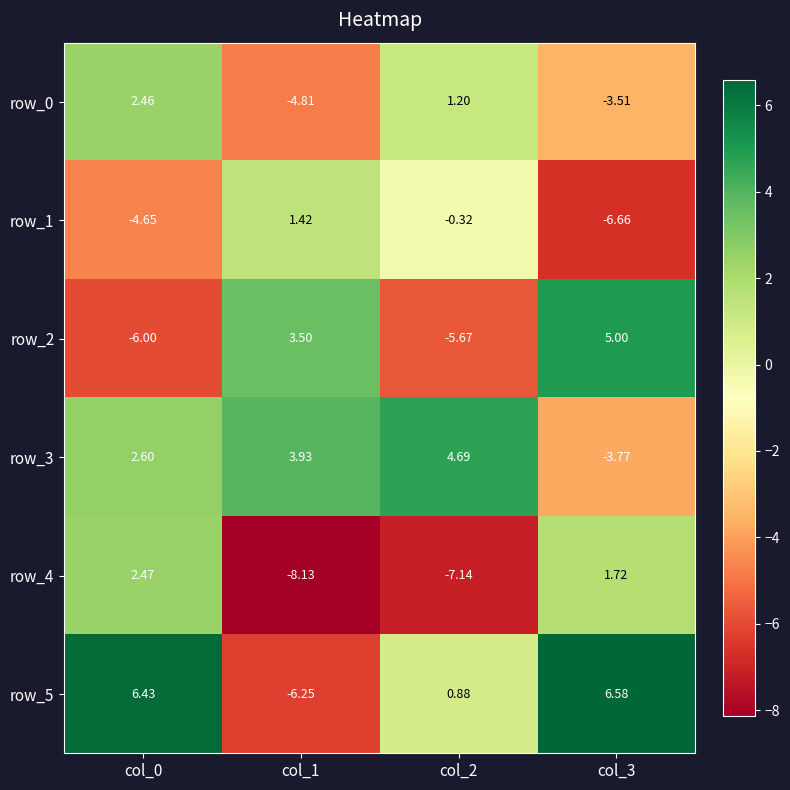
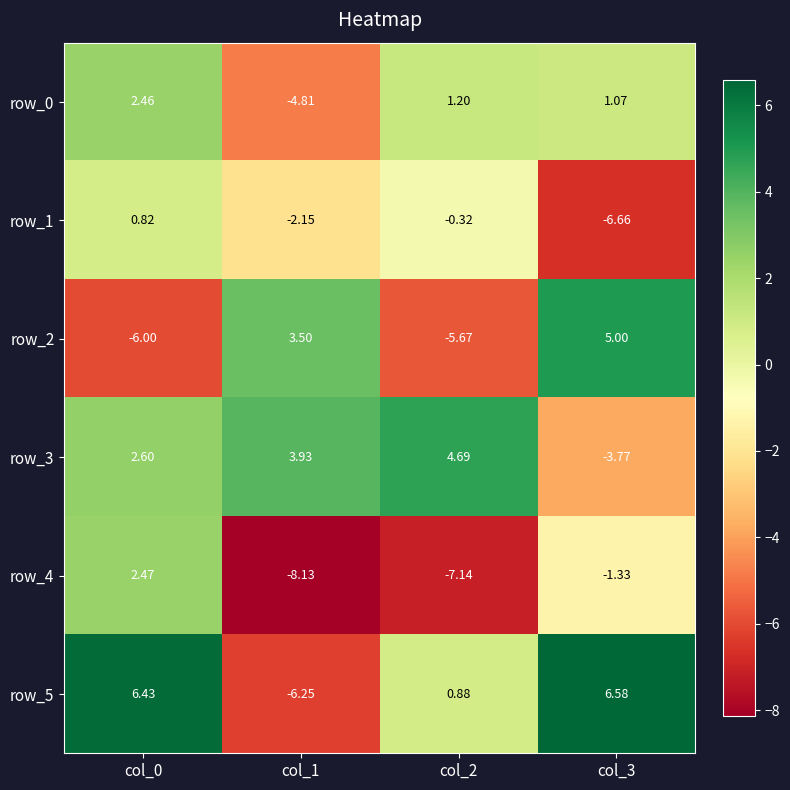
row_0, col_3: -3.51 -> 1.07
row_1, col_0: -4.65 -> 0.82
row_1, col_1: 1.42 -> -2.15
row_4, col_3: 1.72 -> -1.33
